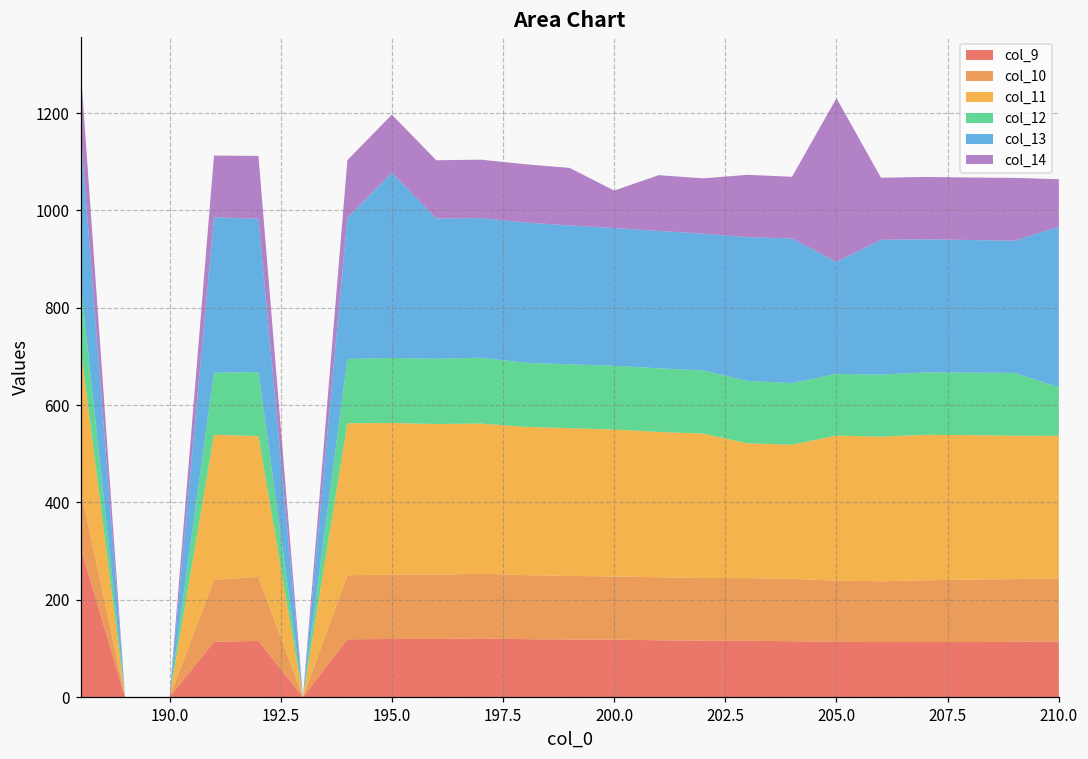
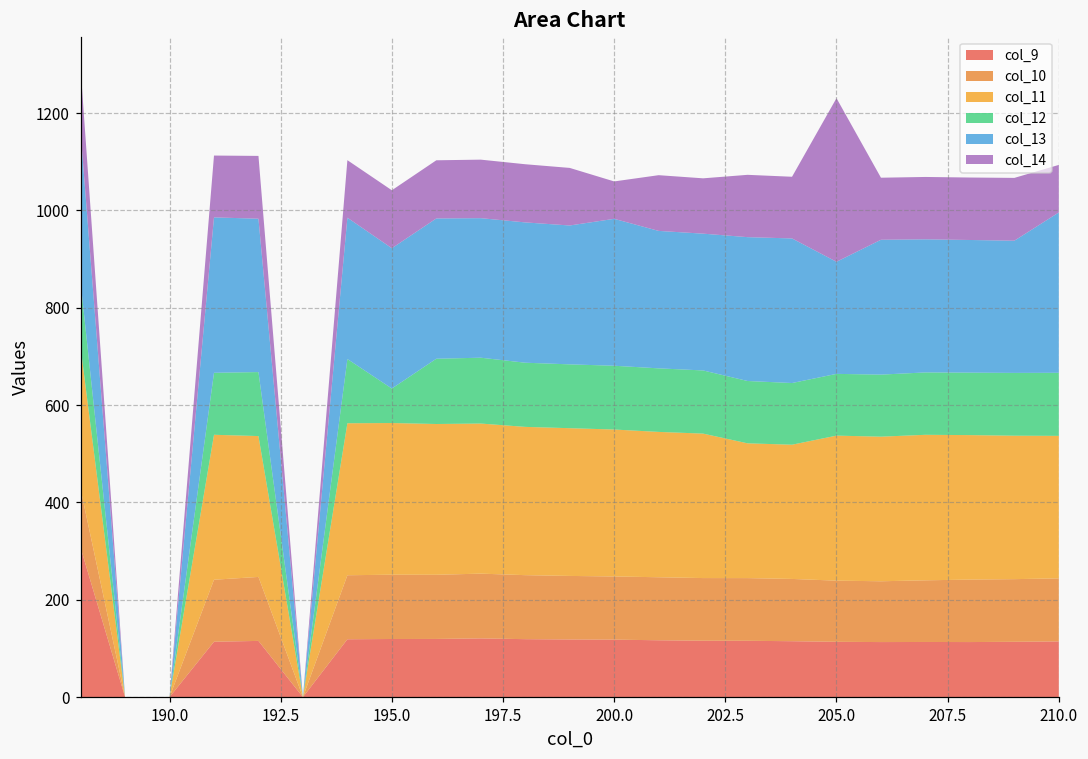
col_12, 195.0: 130 -> 70
col_13, 195.0: 380 -> 290
col_13, 200.0: 280 -> 300
col_12, 210.0: 100 -> 130
